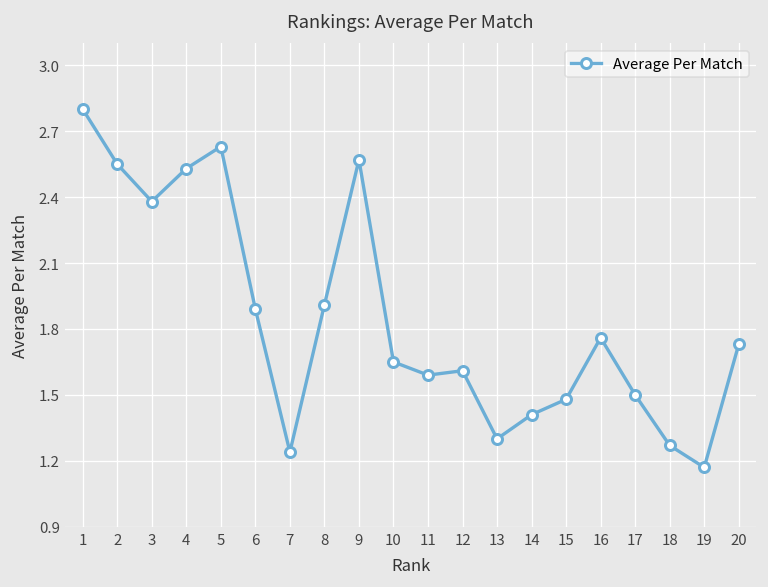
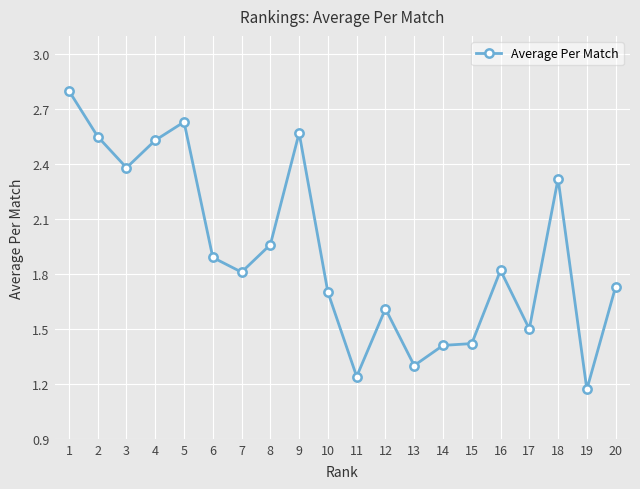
7: 1.24 -> 1.81
8: 1.91 -> 1.96
10: 1.65 -> 1.70
11: 1.59 -> 1.24
15: 1.48 -> 1.42
16: 1.76 -> 1.82
18: 1.27 -> 2.32
